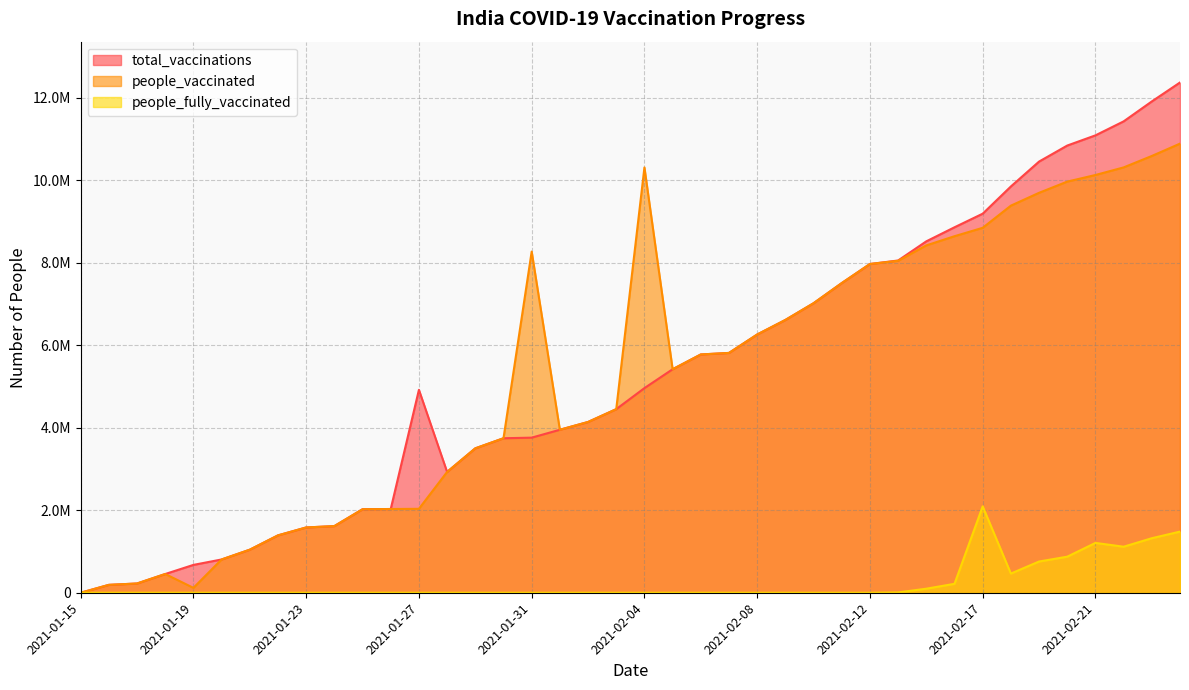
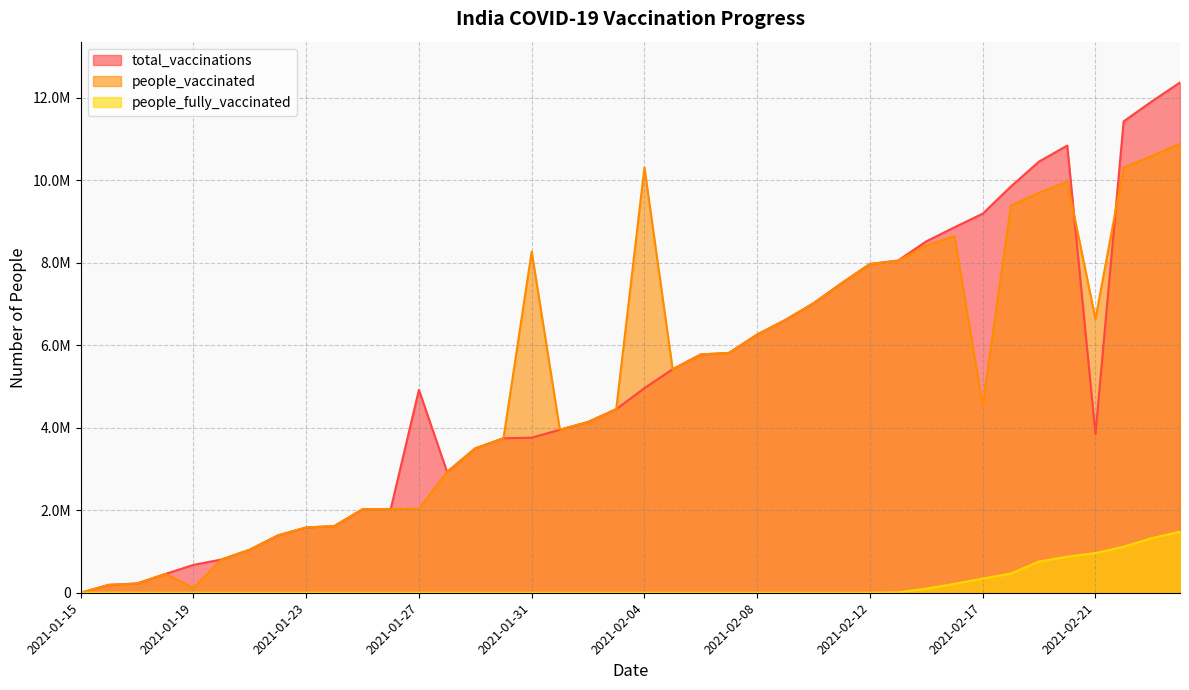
people_vaccinated, 2021-02-17: 8800000 -> 4500000
people_fully_vaccinated, 2021-02-17: 2100000 -> 300000
total_vaccinations, 2021-02-21: 11100000 -> 3800000
people_vaccinated, 2021-02-21: 10100000 -> 6600000
people_fully_vaccinated, 2021-02-21: 1200000 -> 1000000
